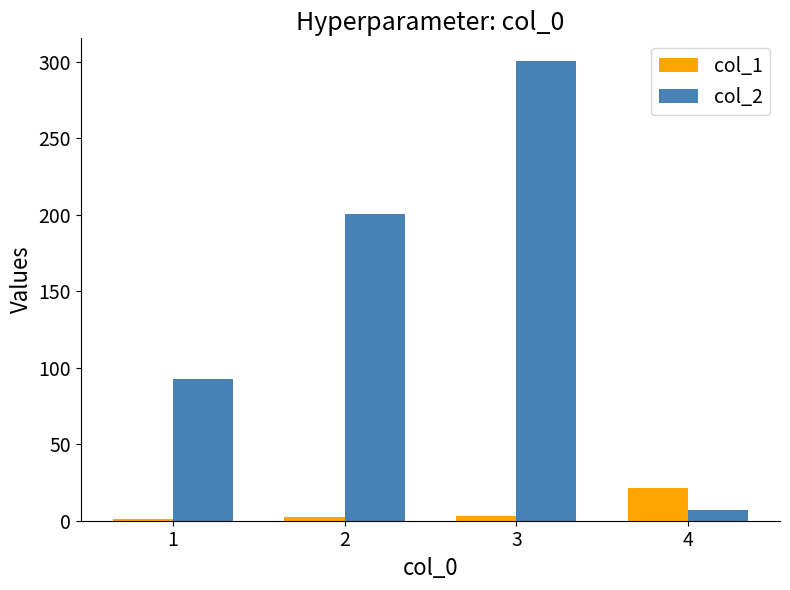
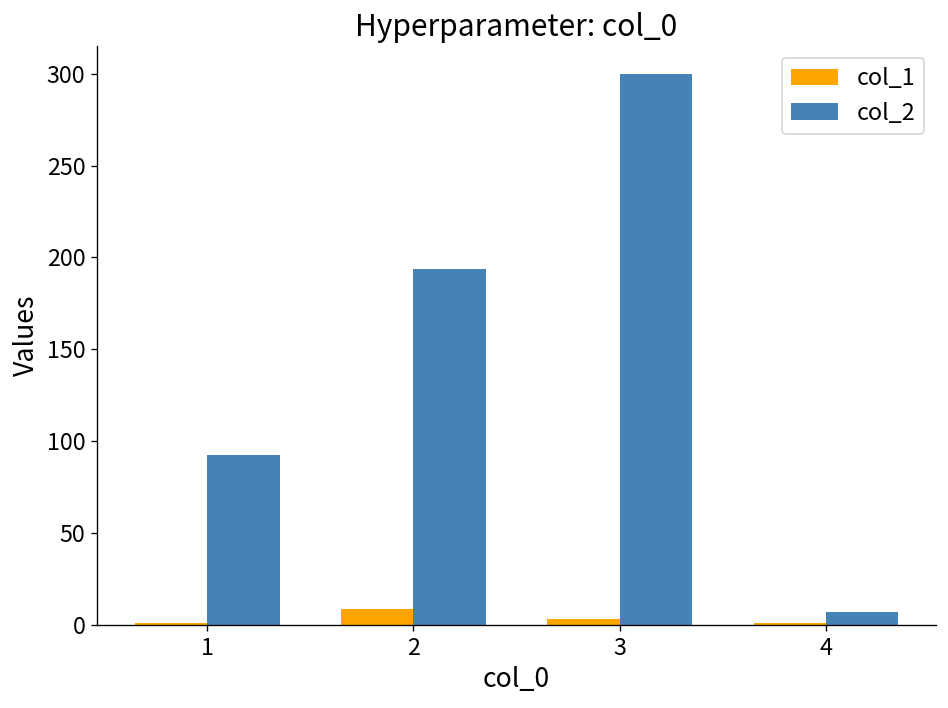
col_1, 2: 2 -> 8
col_2, 2: 200 -> 194
col_1, 4: 21 -> 1
